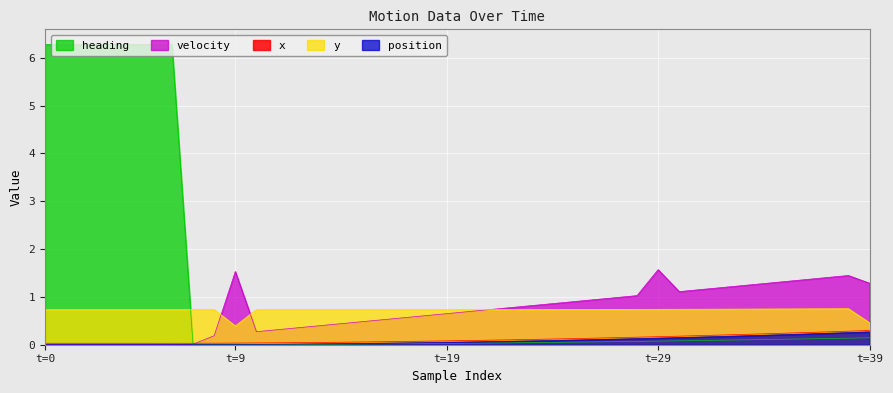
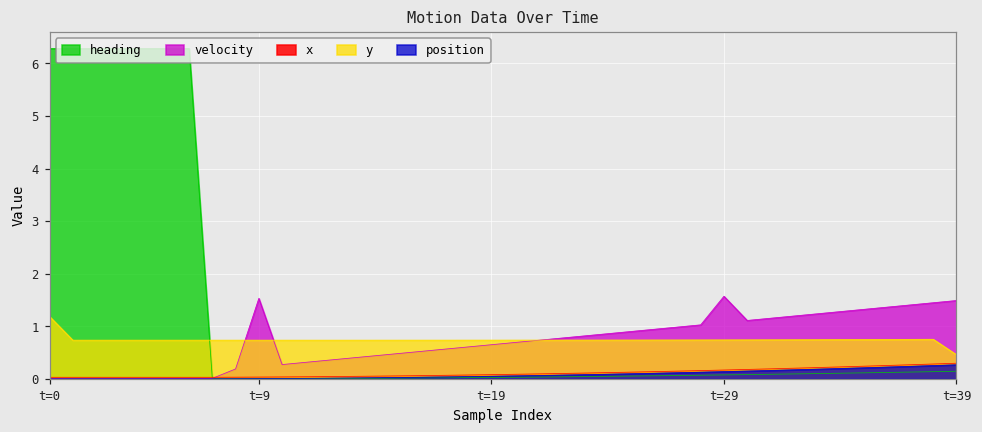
y, t=0: 0.7 -> 1.2
y, t=9: 0.4 -> 0.7
velocity, t=39: 1.3 -> 1.5
